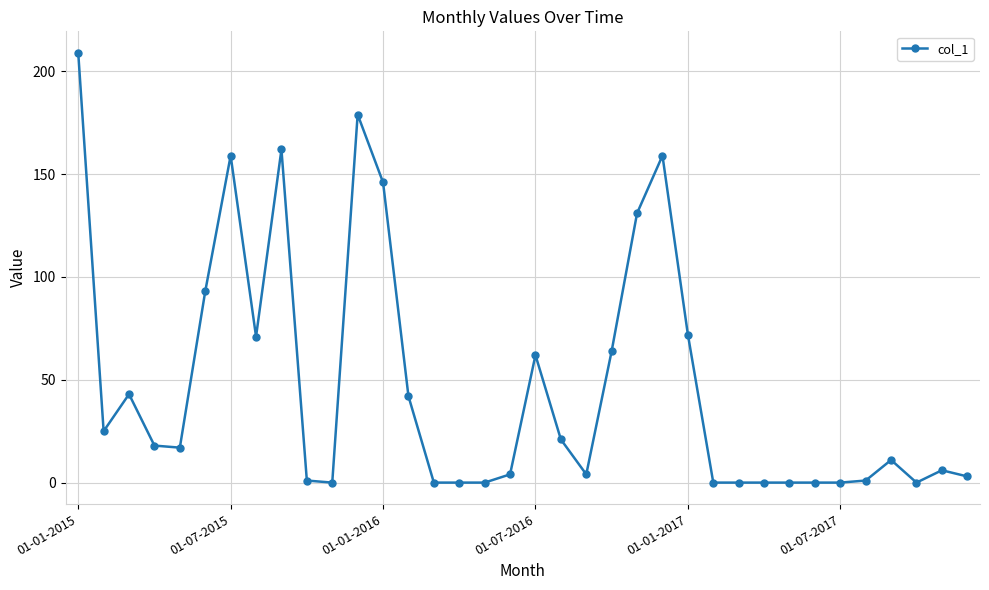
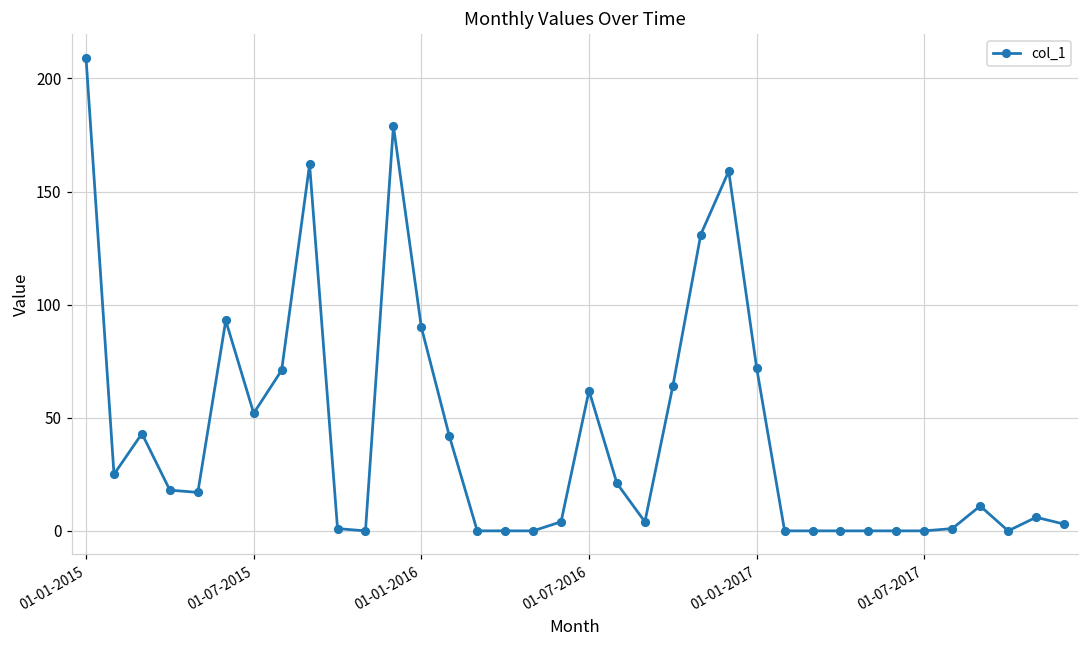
01-07-2015: 159 -> 52
01-01-2016: 146 -> 90
